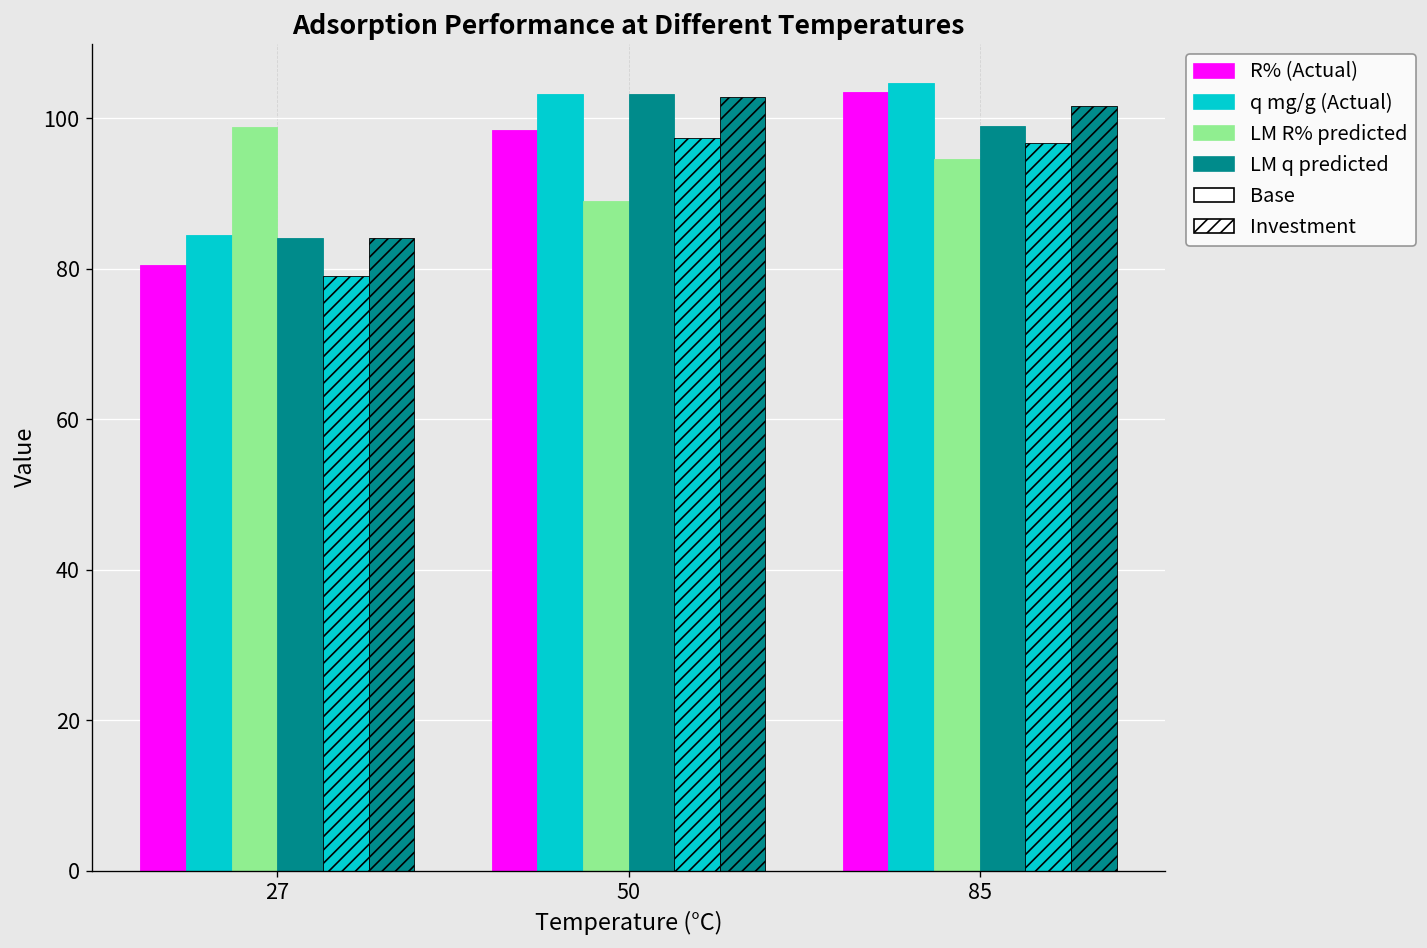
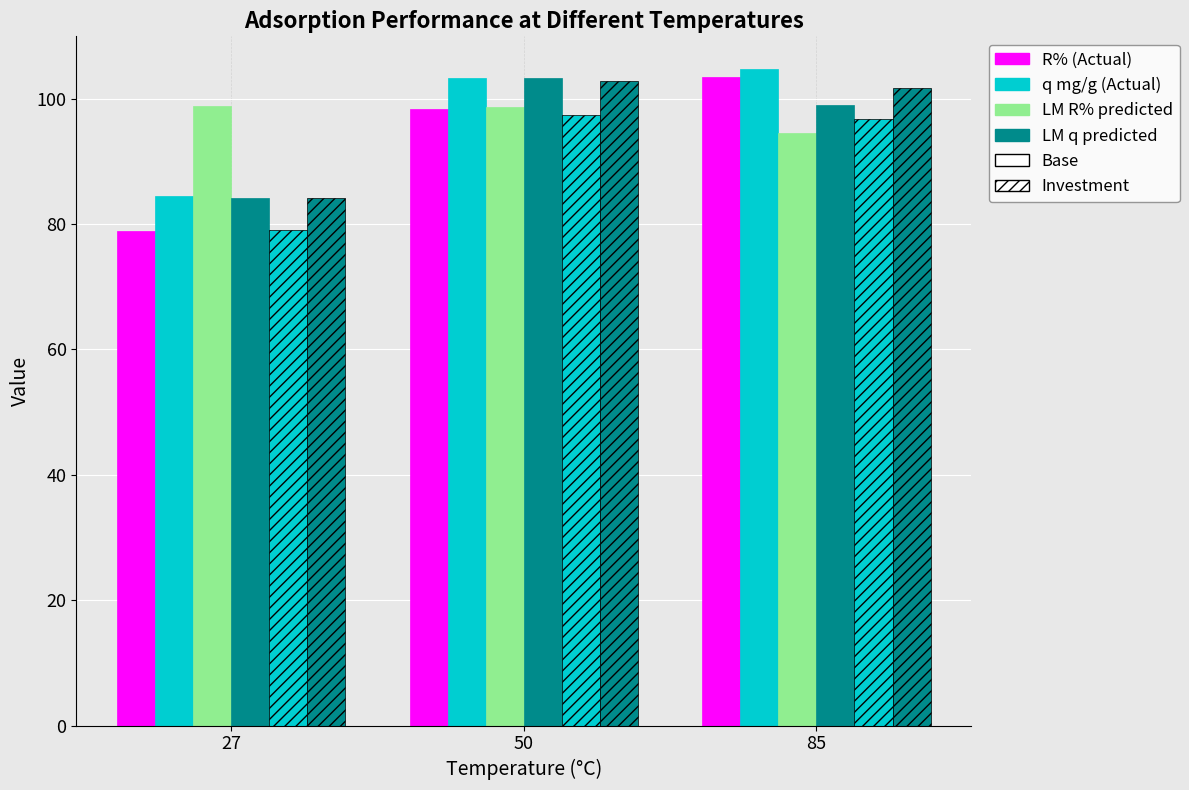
R% (Actual), 27: 80 -> 79
LM R% predicted, 50: 89 -> 99
